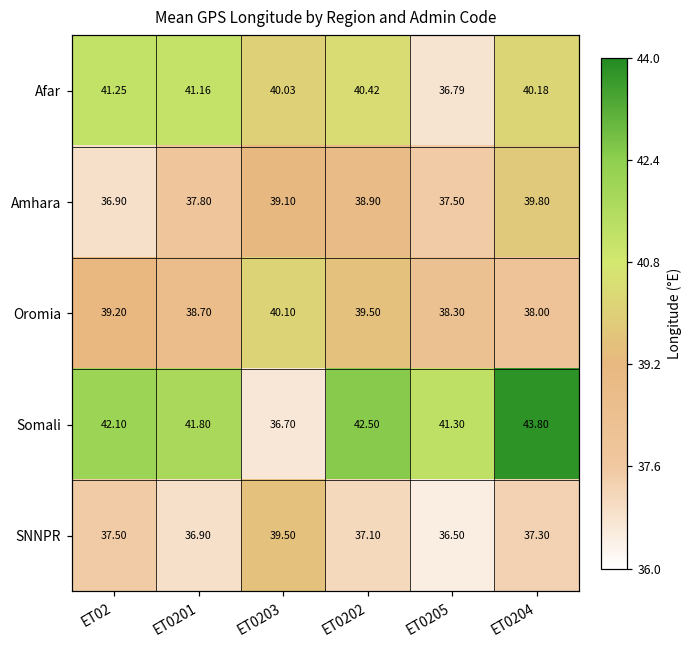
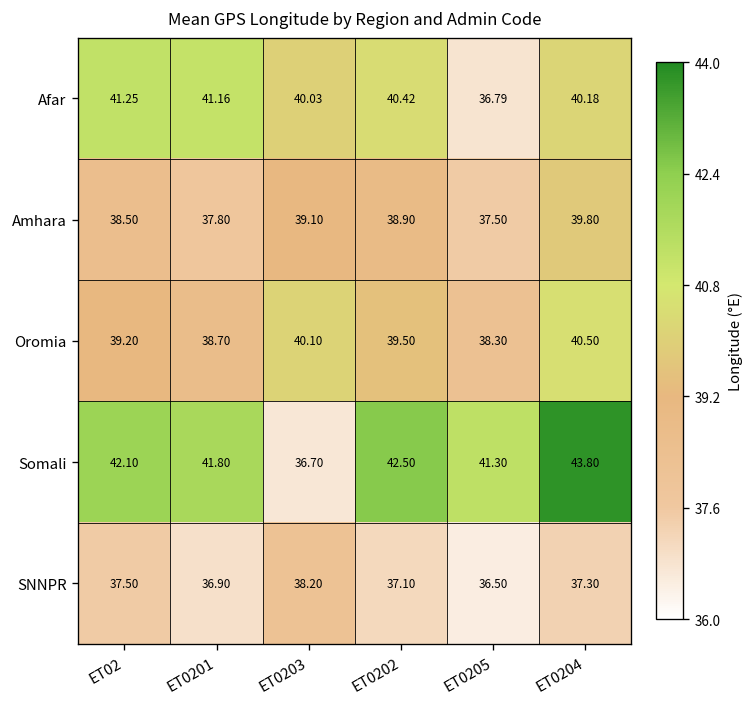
Amhara, ET02: 36.90 -> 38.50
Oromia, ET0204: 38.00 -> 40.50
SNNPR, ET0203: 39.50 -> 38.20
